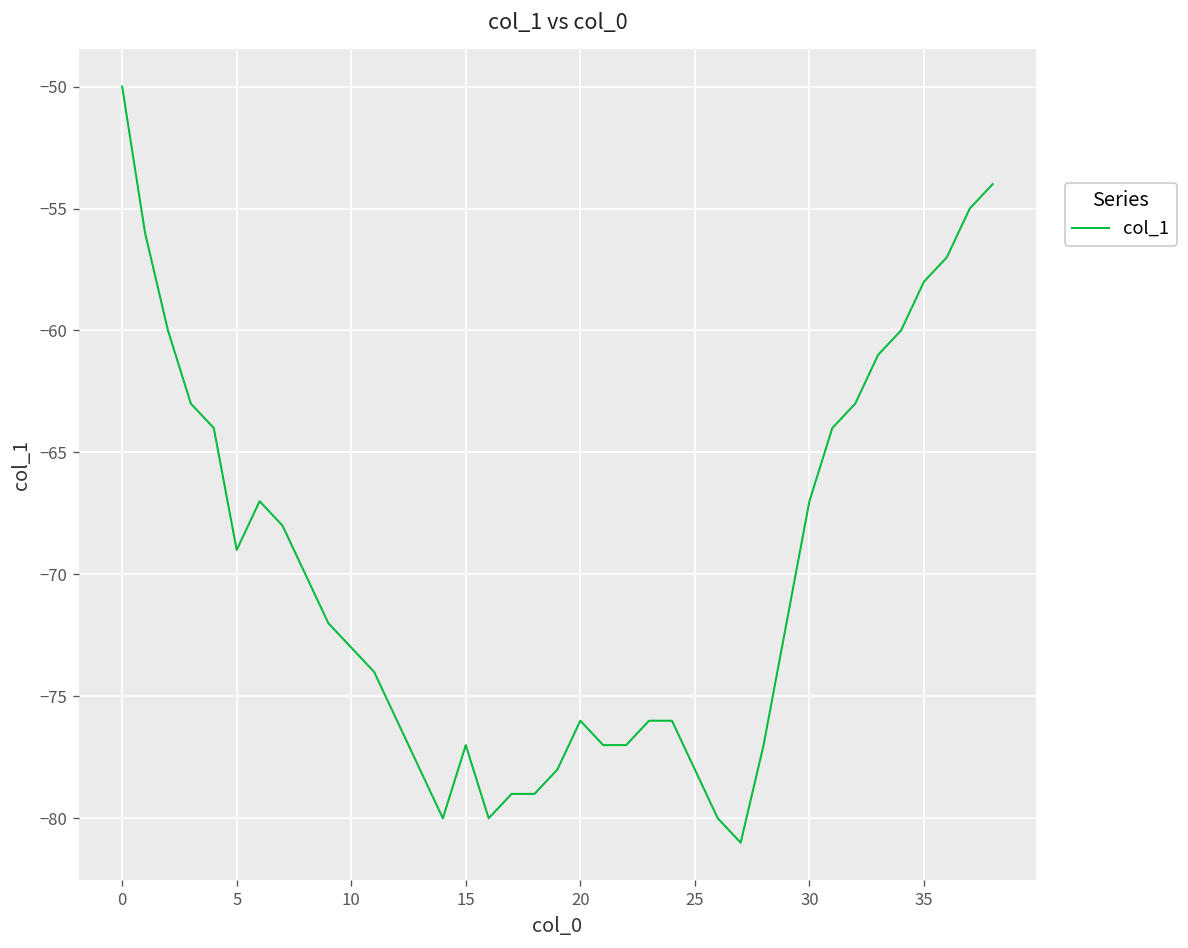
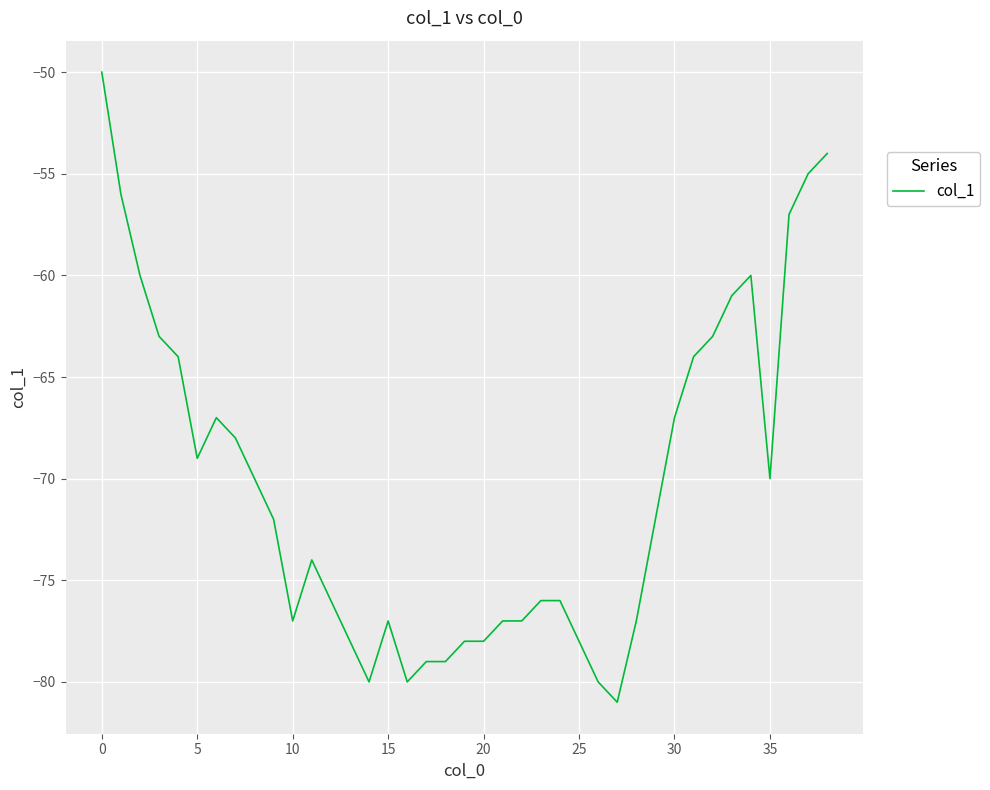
10: -73 -> -77
20: -76 -> -78
35: -58 -> -70
